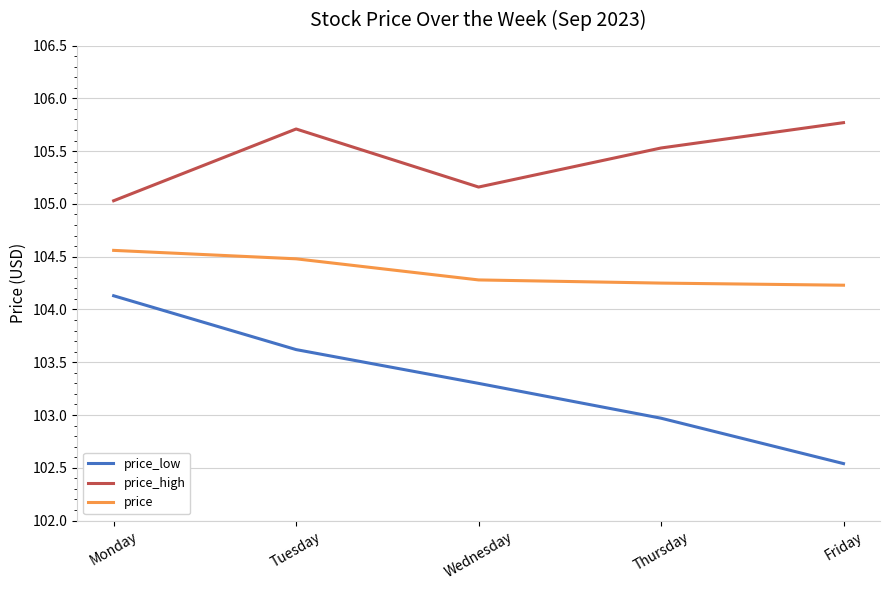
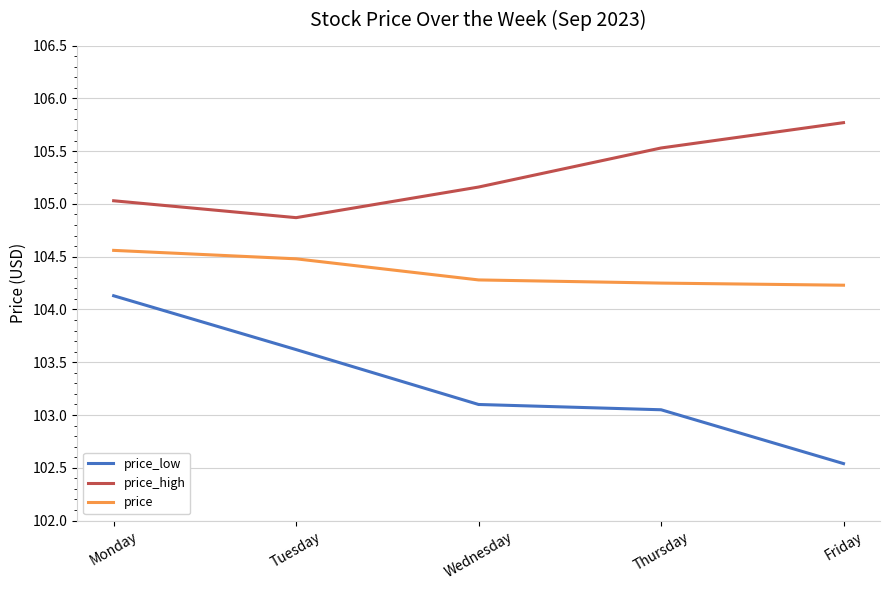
price_high, Tuesday: 105.71 -> 104.87
price_low, Wednesday: 103.3 -> 103.1
price_low, Thursday: 102.97 -> 103.05
